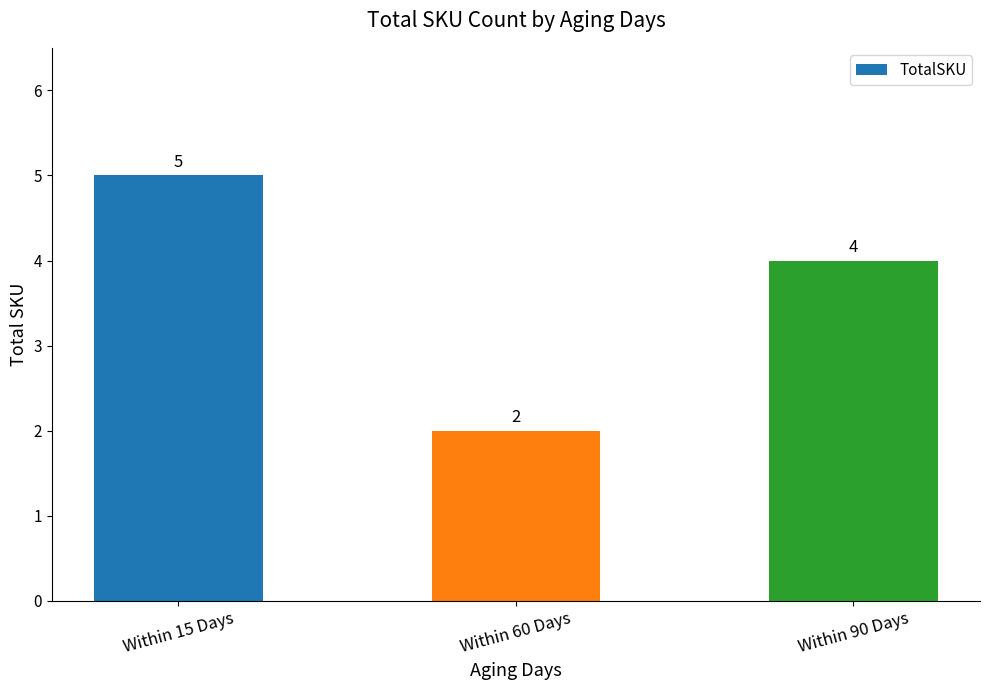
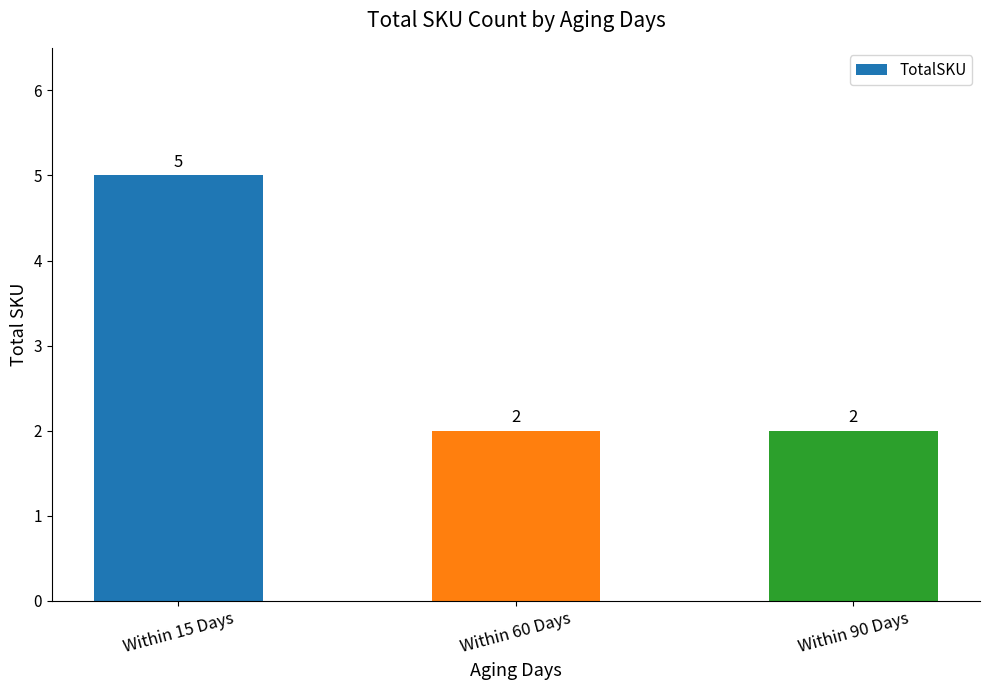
Within 90 Days: 4 -> 2
